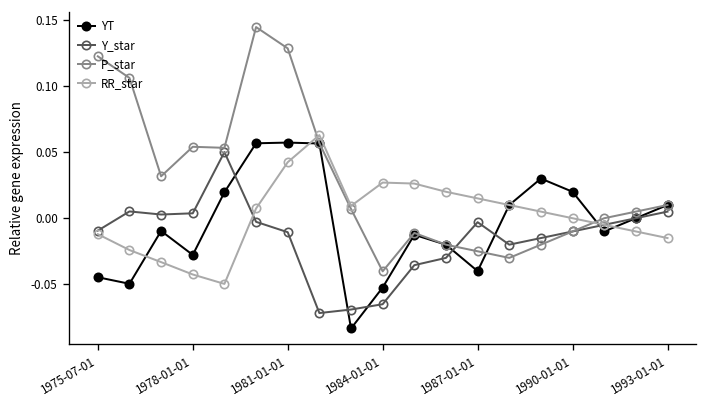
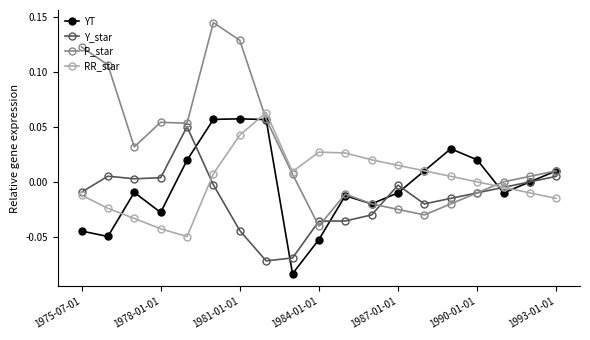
Y_star, 1981-01-01: -0.011 -> -0.044
Y_star, 1984-01-01: -0.065 -> -0.036
YT, 1987-01-01: -0.04 -> -0.01
